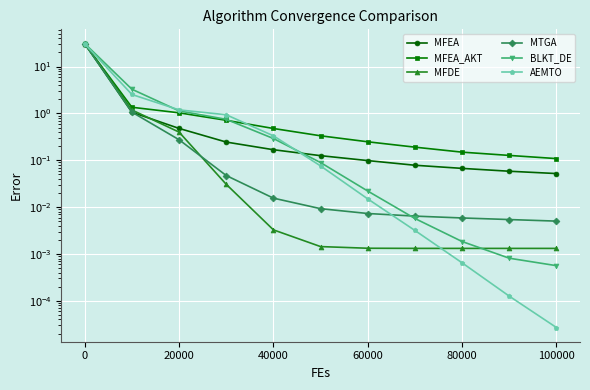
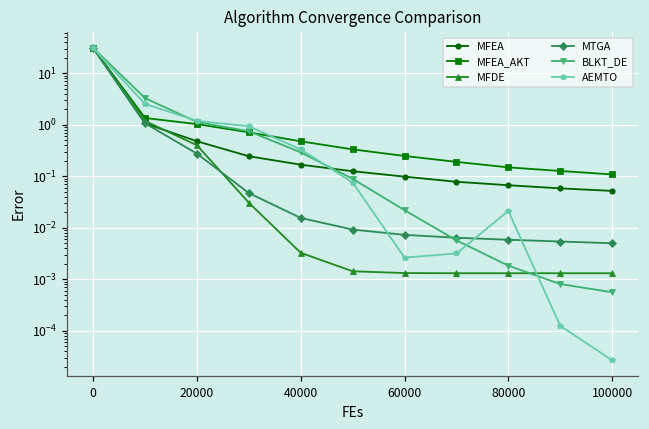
AEMTO, 60000: 0.015 -> 0.003
AEMTO, 80000: 0.0006 -> 0.02
